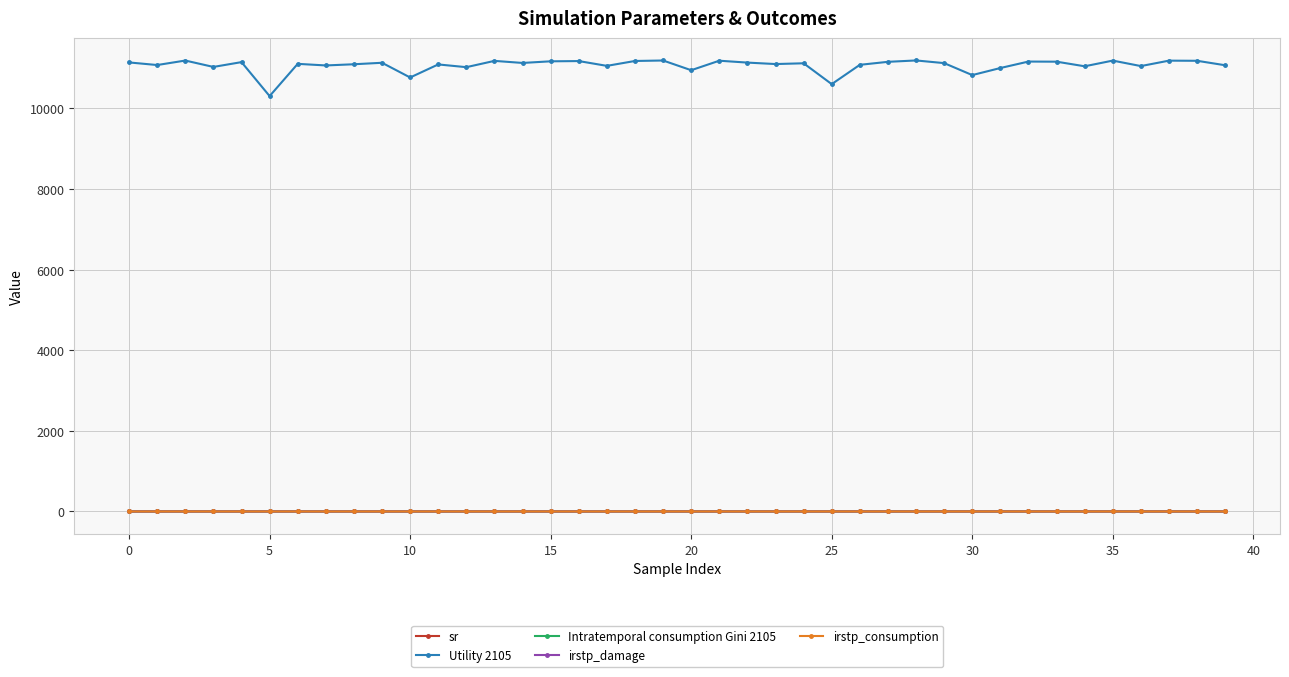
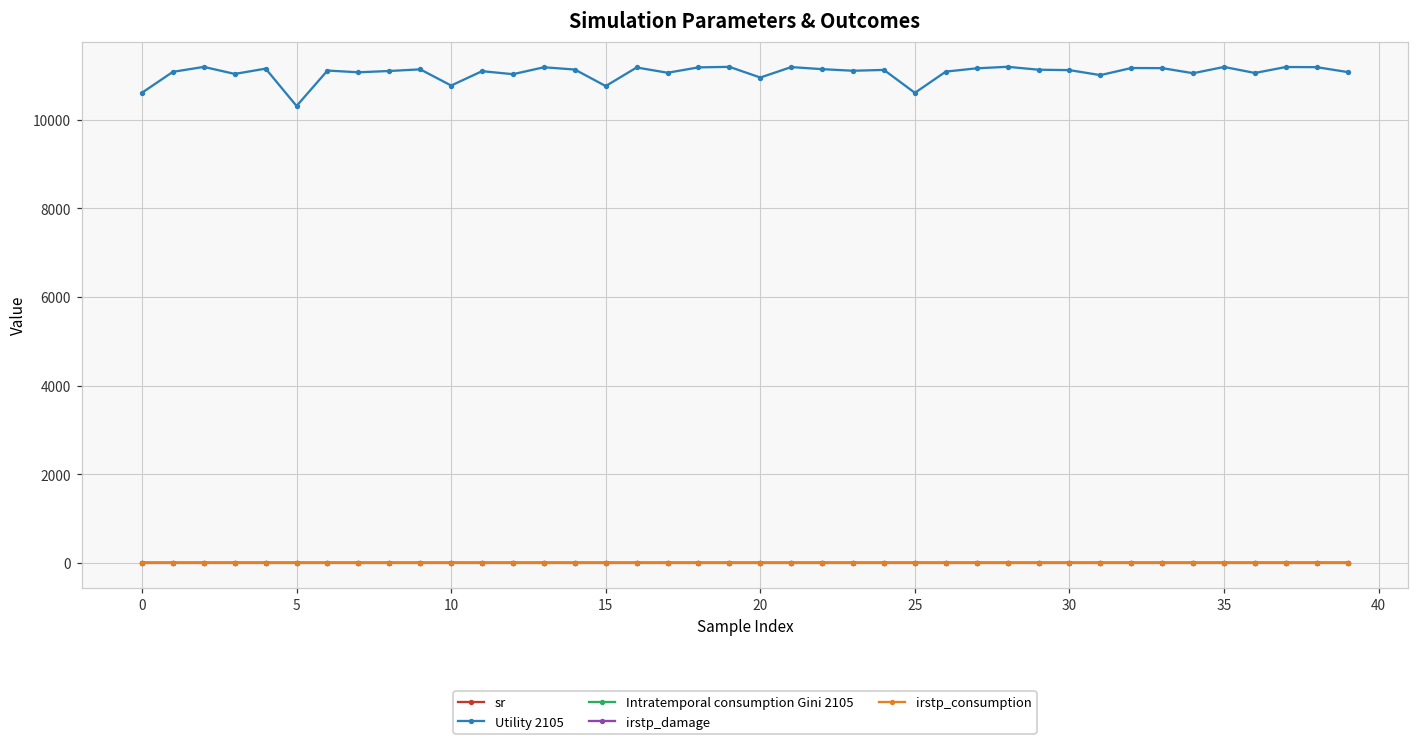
Utility 2105, 0: 11100 -> 10600
Utility 2105, 15: 11200 -> 10800
Utility 2105, 30: 10800 -> 11100
